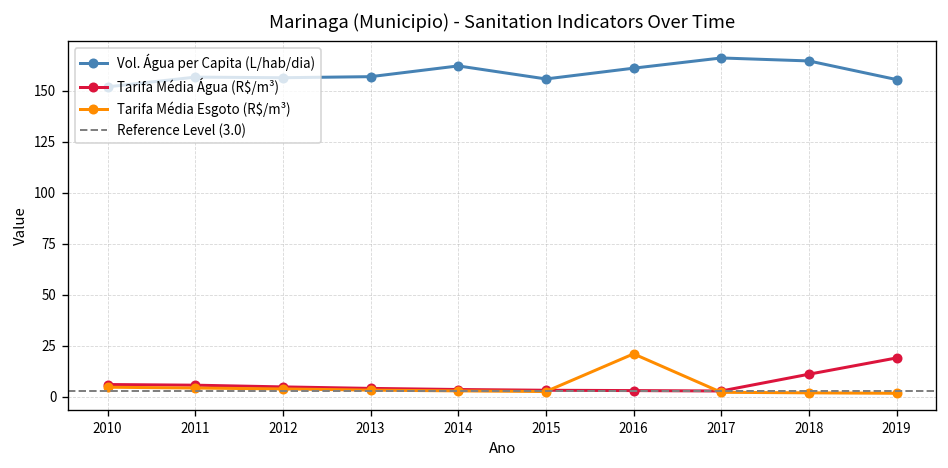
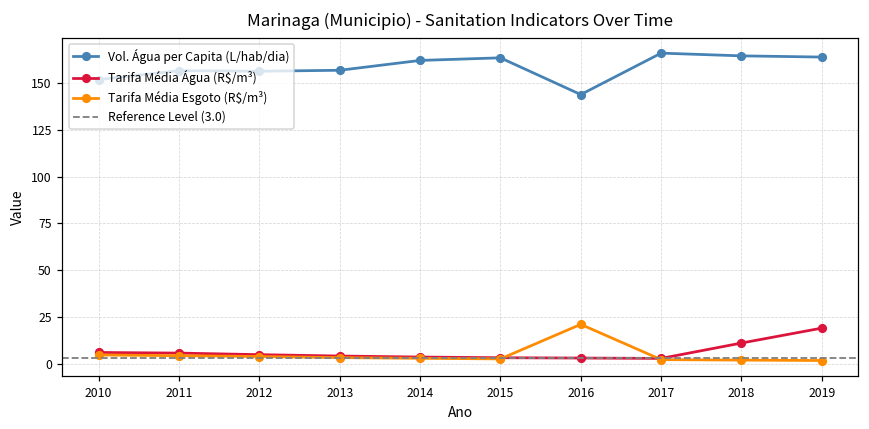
Vol. Água per Capita (L/hab/dia), 2015: 156 -> 164
Vol. Água per Capita (L/hab/dia), 2016: 161 -> 144
Vol. Água per Capita (L/hab/dia), 2019: 156 -> 164
